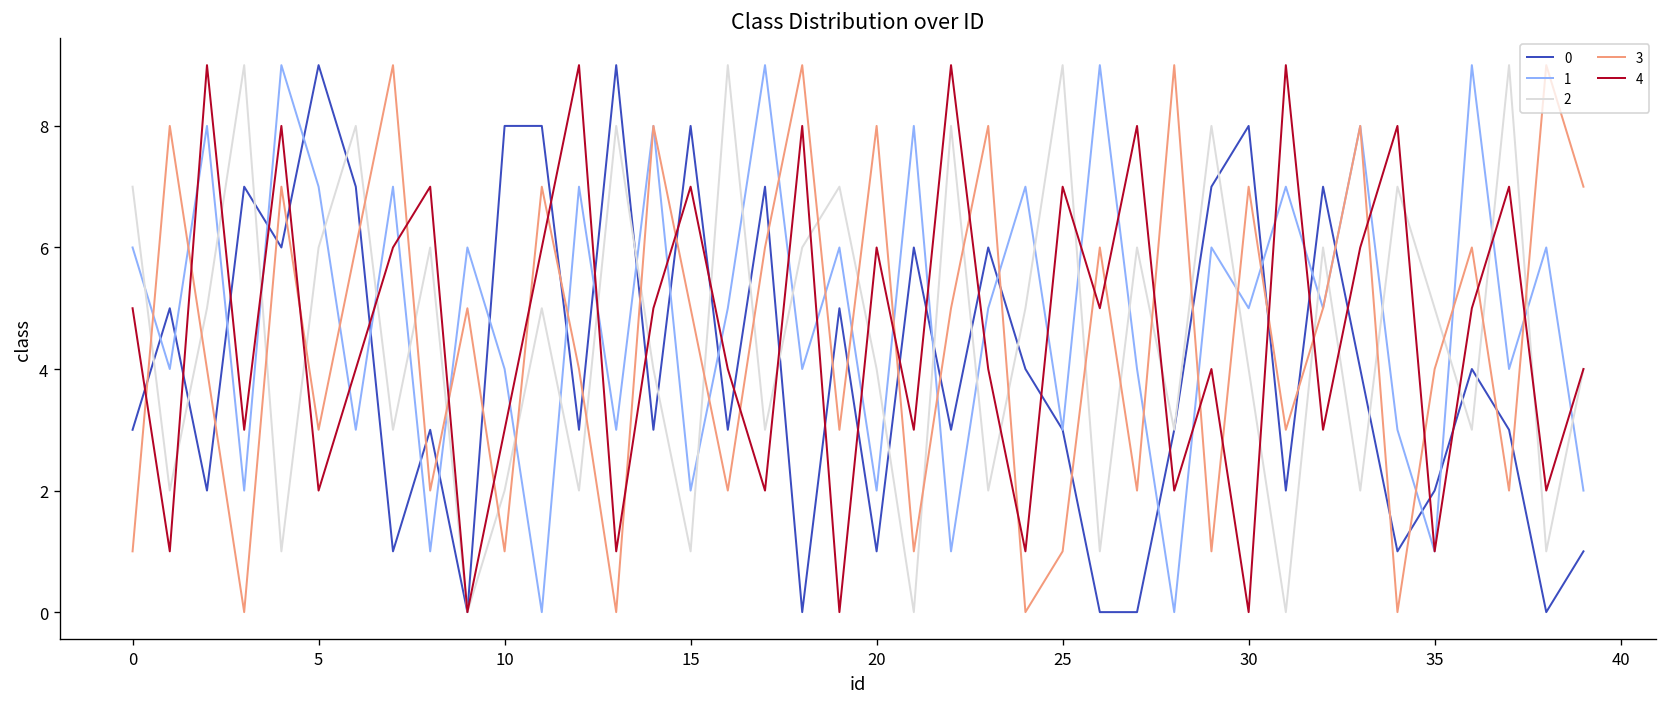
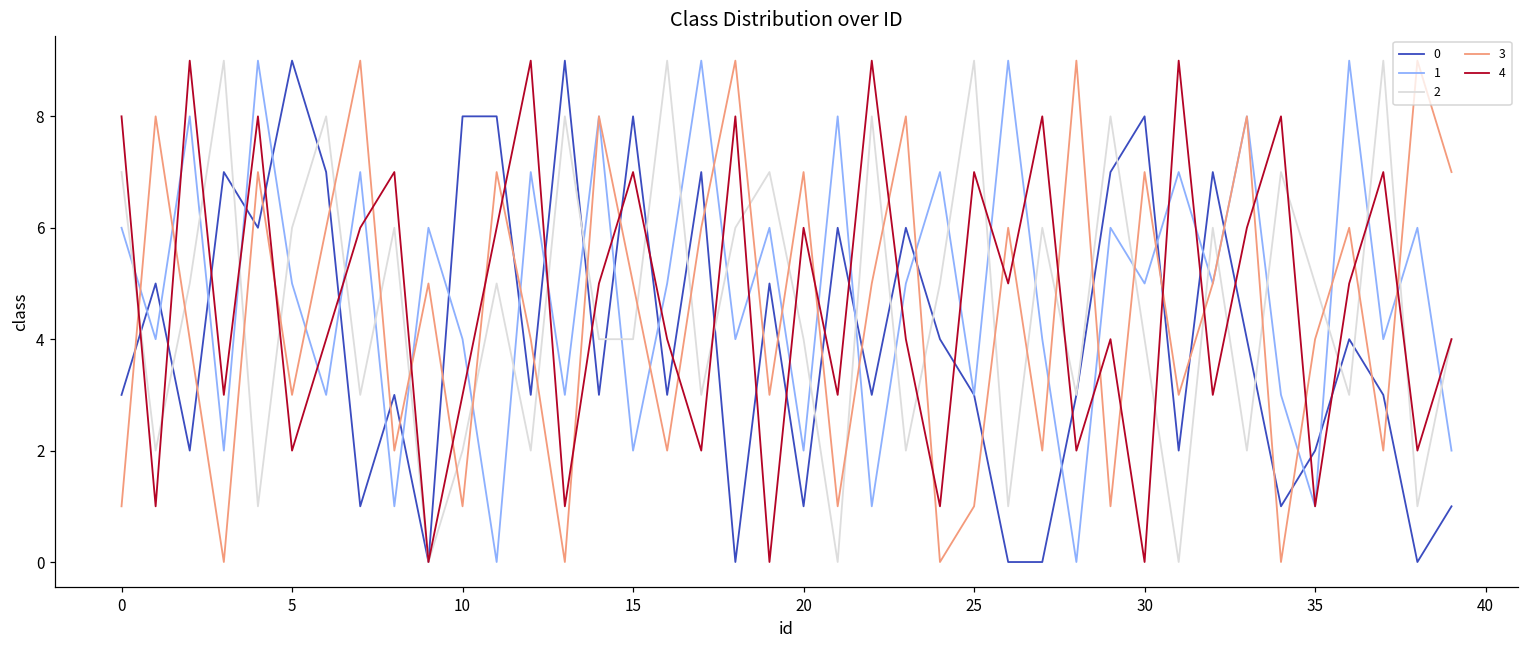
4, 0: 5 -> 8
1, 5: 7 -> 5
2, 15: 1 -> 4
3, 20: 8 -> 7
